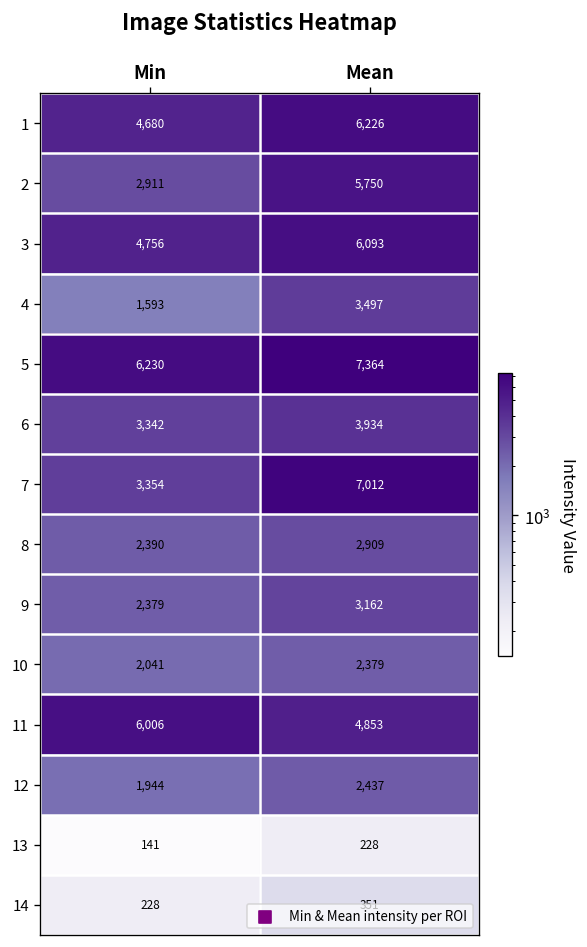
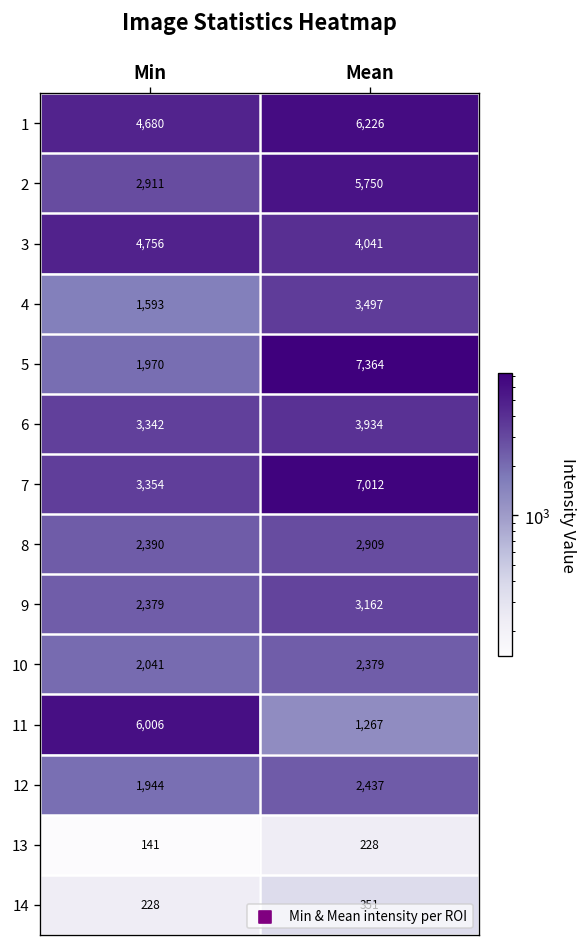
3, Mean: 6,093 -> 4,041
5, Min: 6,230 -> 1,970
11, Mean: 4,853 -> 1,267
